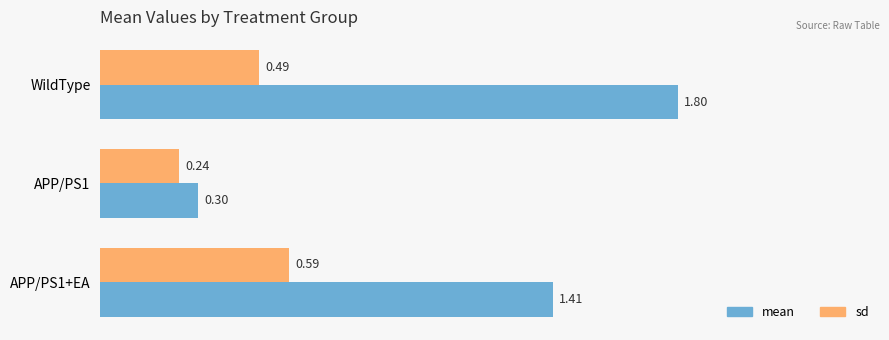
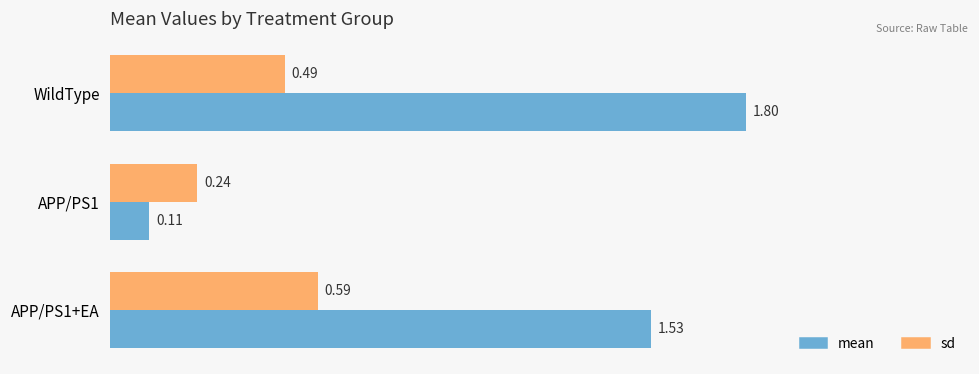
mean, APP/PS1: 0.30 -> 0.11
mean, APP/PS1+EA: 1.41 -> 1.53
